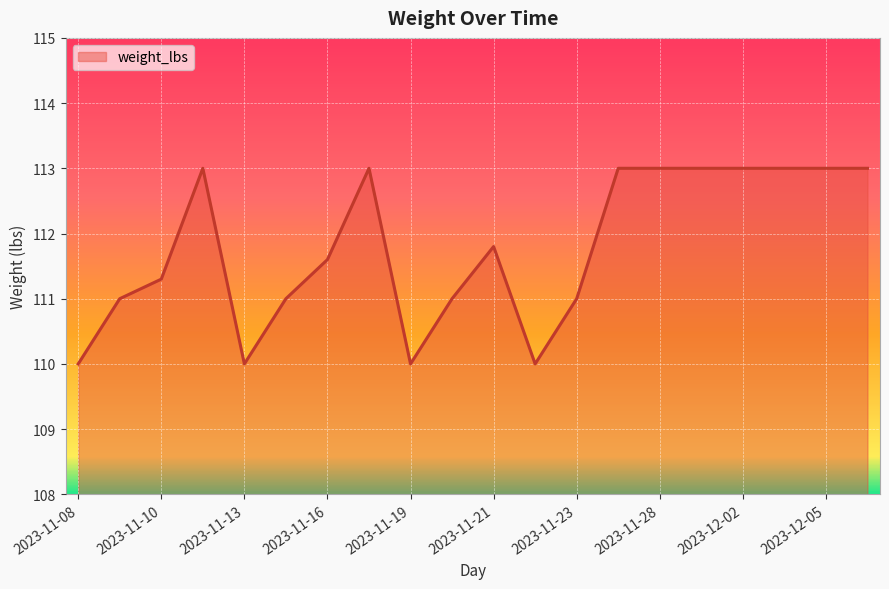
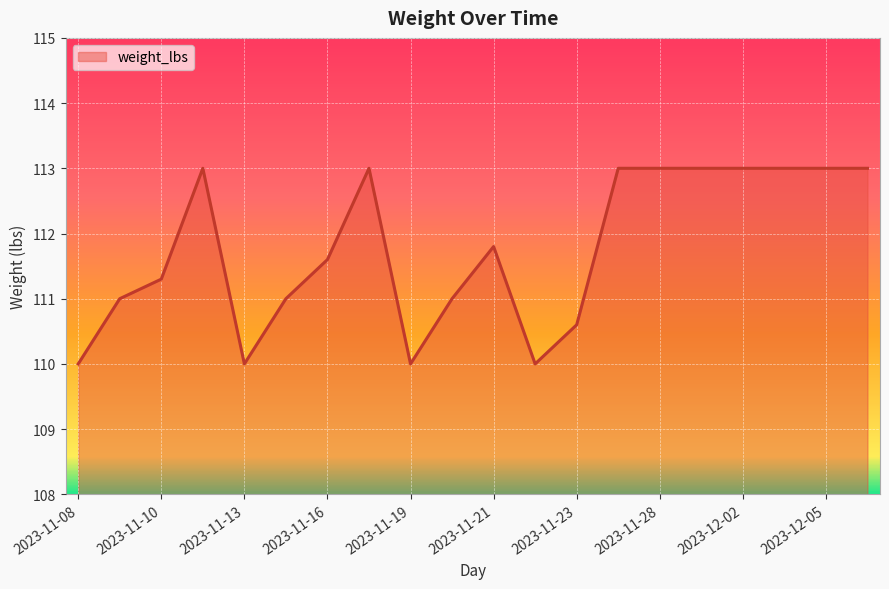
2023-11-23: 111.0 -> 110.6
